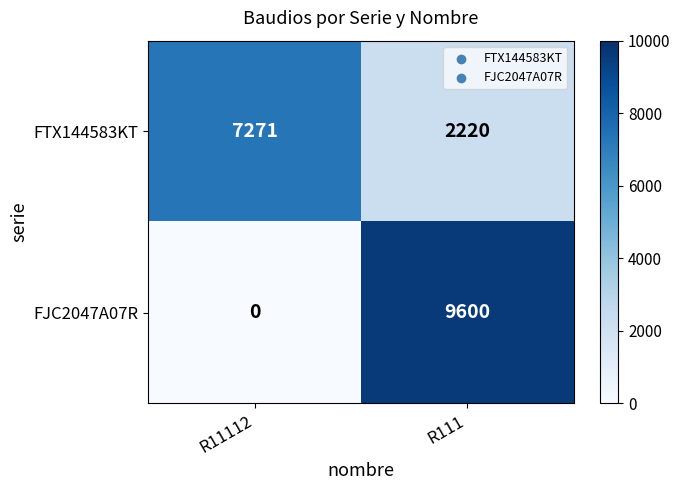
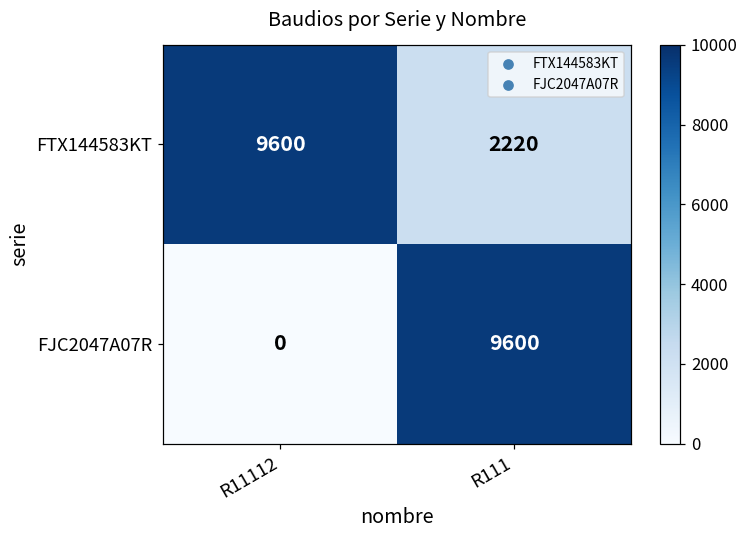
FTX144583KT, R11112: 7271 -> 9600
